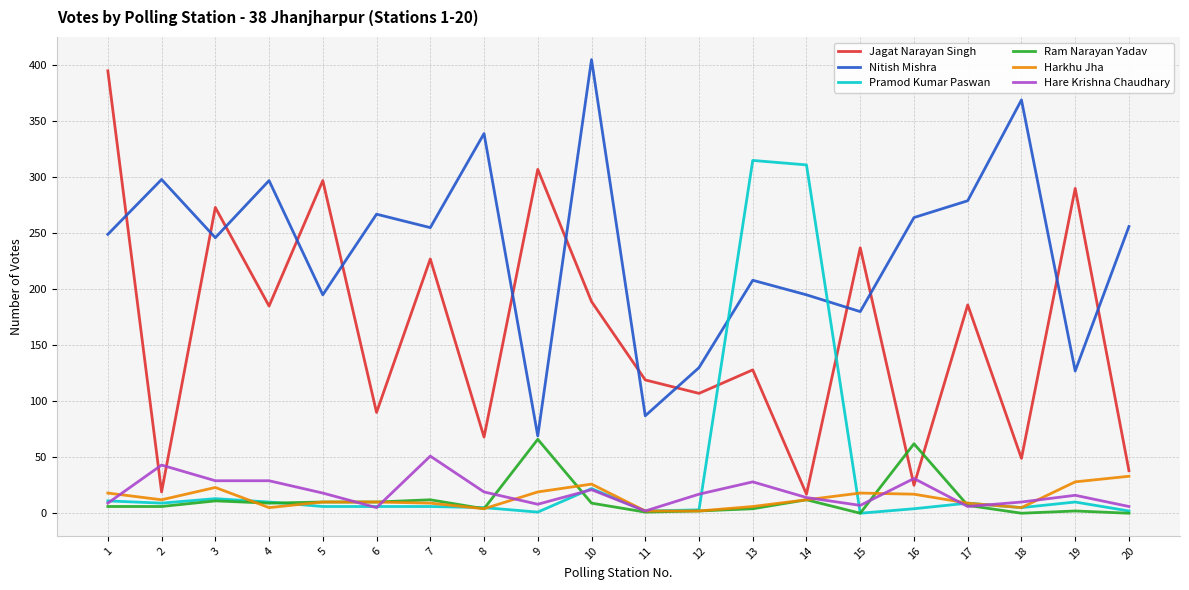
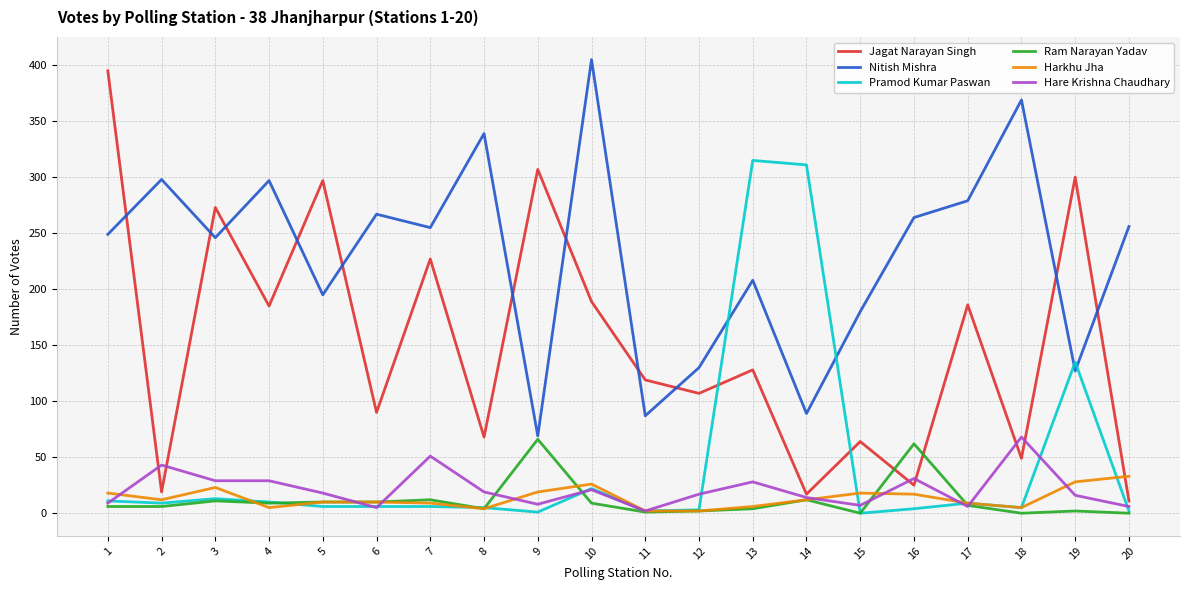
Nitish Mishra, 14: 195 -> 89
Jagat Narayan Singh, 15: 237 -> 64
Hare Krishna Chaudhary, 18: 10 -> 68
Jagat Narayan Singh, 19: 290 -> 300
Pramod Kumar Paswan, 19: 10 -> 135
Jagat Narayan Singh, 20: 38 -> 11
